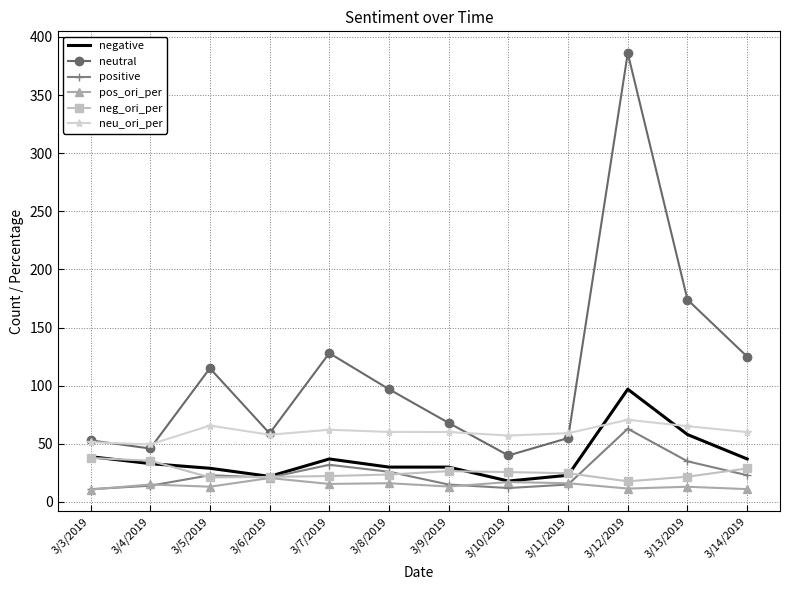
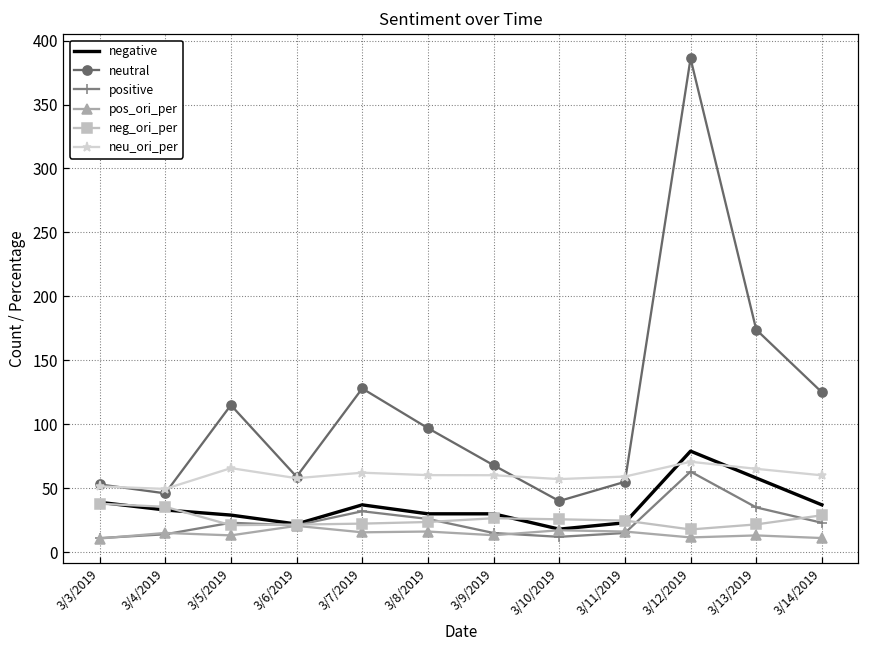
negative, 3/12/2019: 97 -> 79
